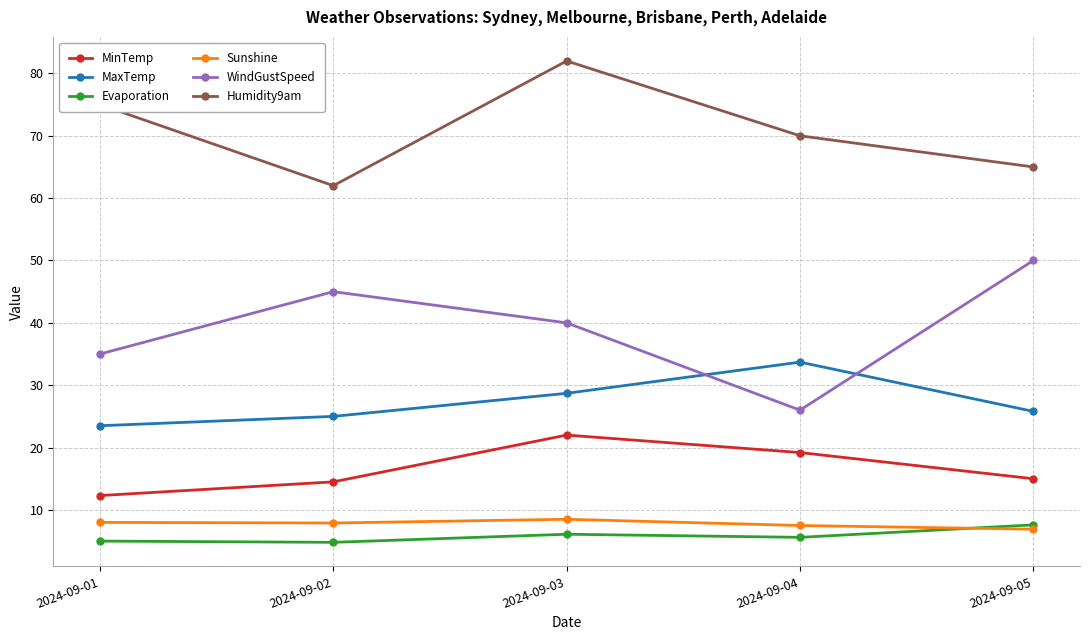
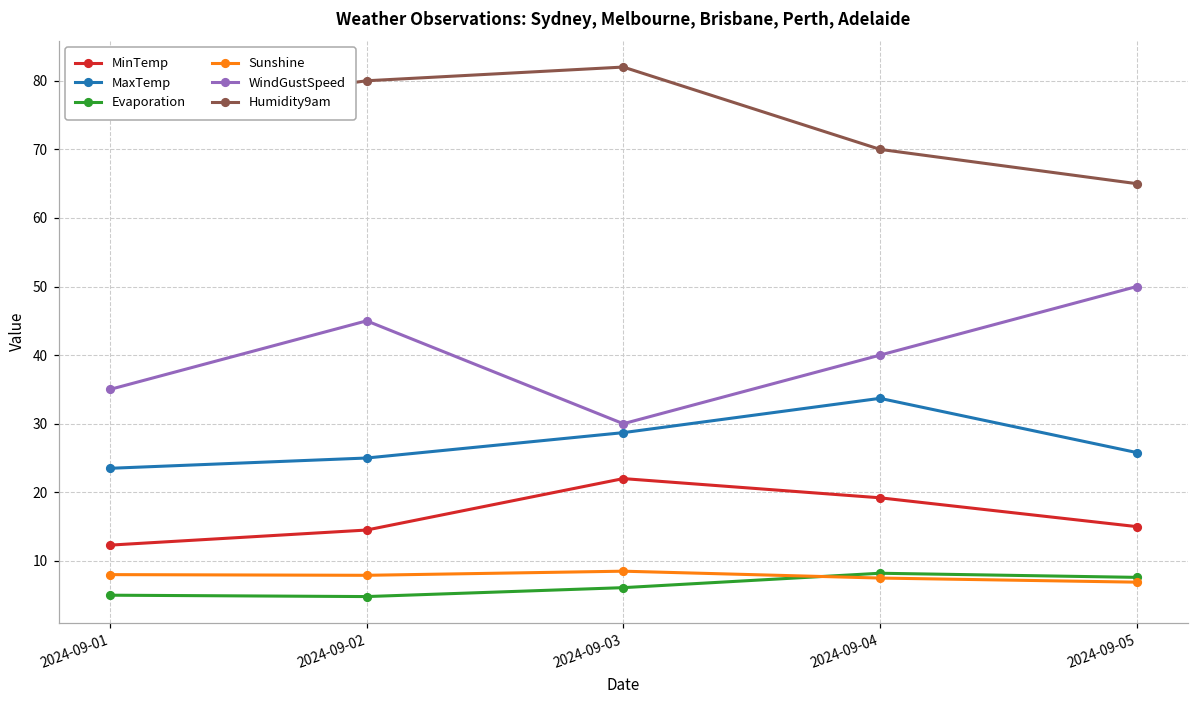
Humidity9am, 2024-09-02: 62 -> 80
WindGustSpeed, 2024-09-03: 40 -> 30
Evaporation, 2024-09-04: 6 -> 8
WindGustSpeed, 2024-09-04: 26 -> 40
